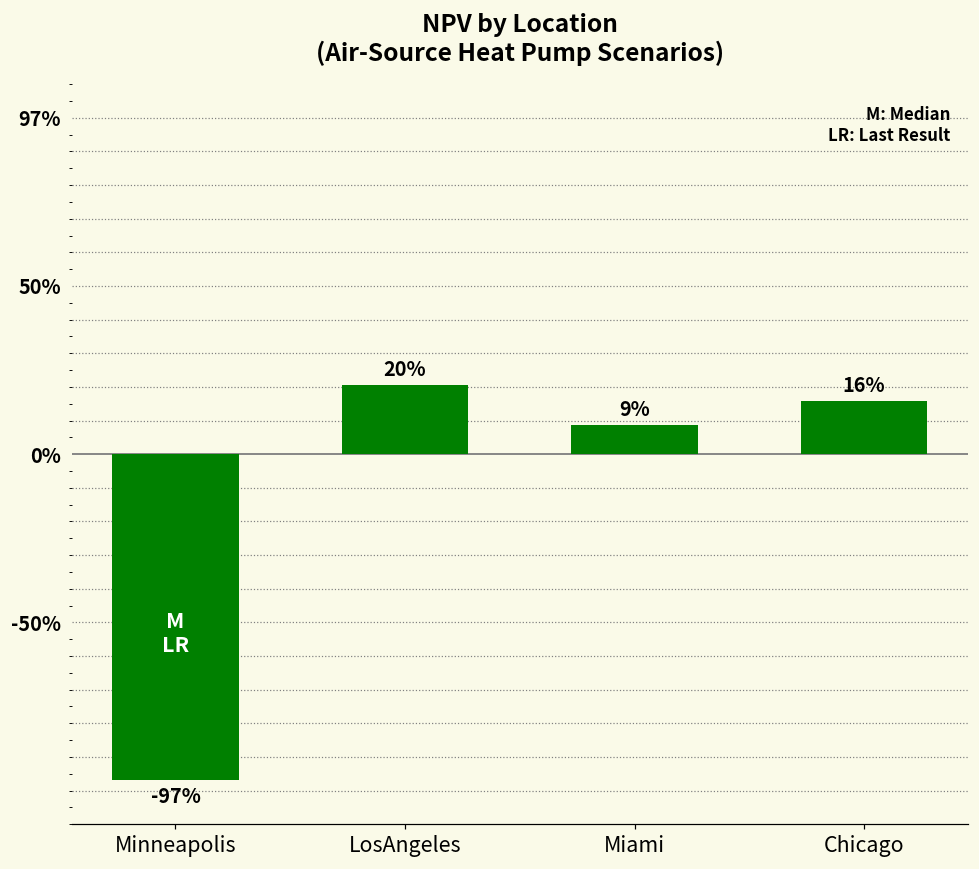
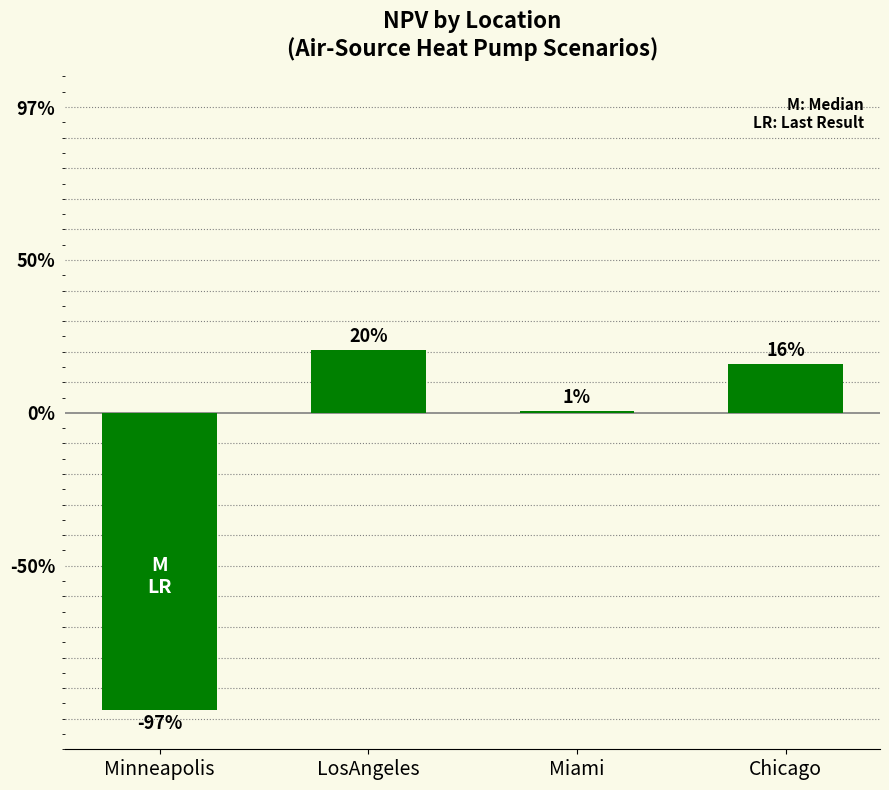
Miami: 9% -> 1%
